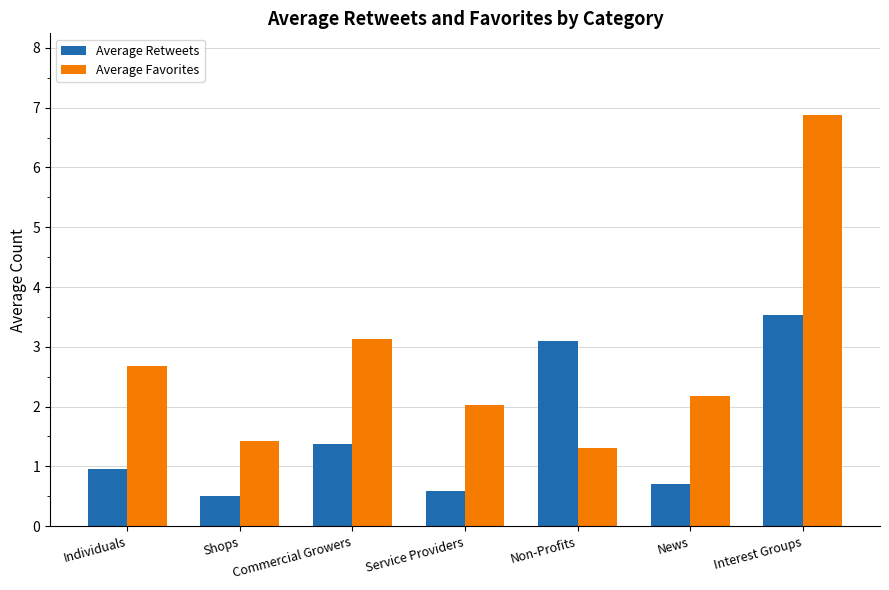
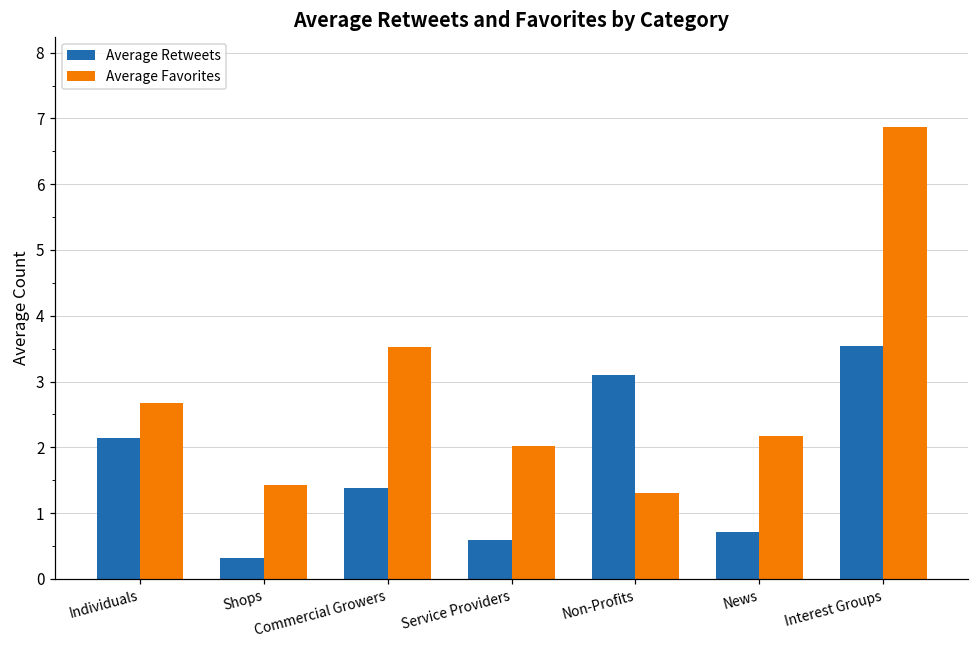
Average Retweets, Individuals: 1.0 -> 2.1
Average Retweets, Shops: 0.5 -> 0.3
Average Favorites, Commercial Growers: 3.1 -> 3.5
